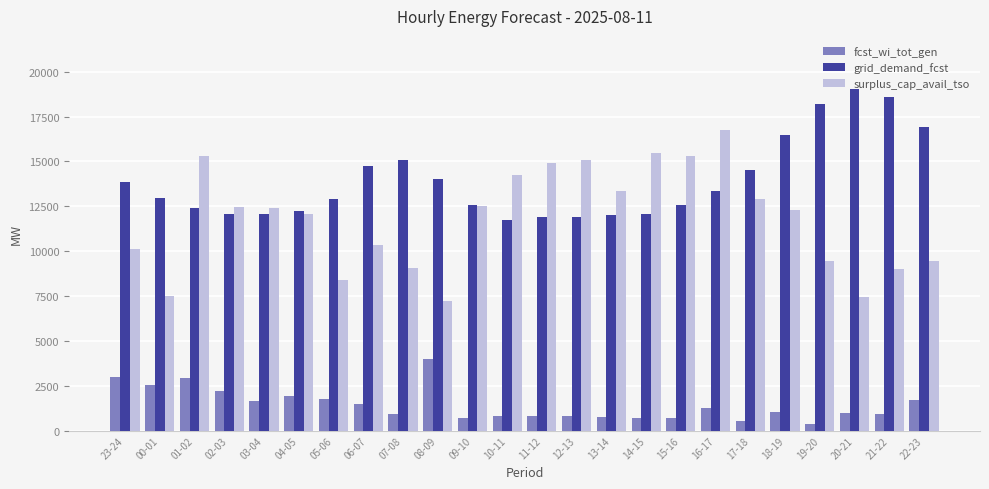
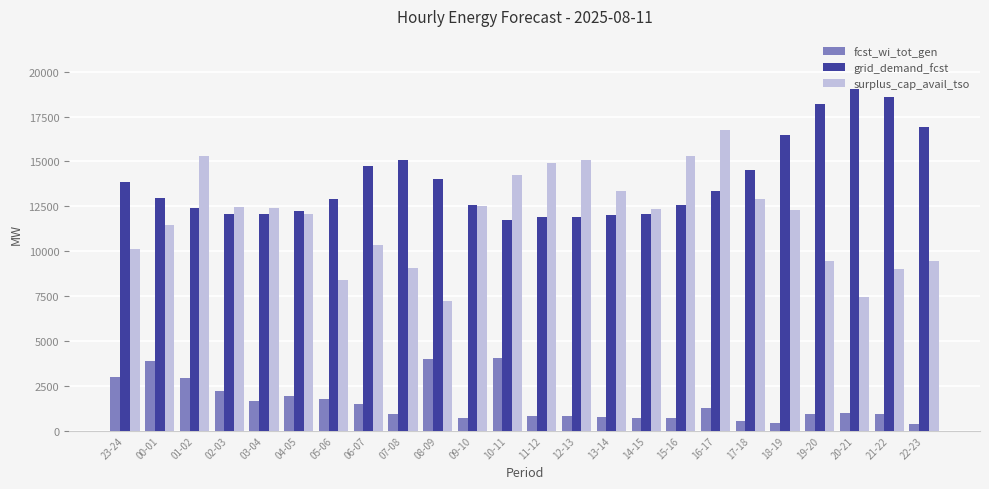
fcst_wi_tot_gen, 00-01: 2500 -> 3900
surplus_cap_avail_tso, 00-01: 7500 -> 11500
fcst_wi_tot_gen, 10-11: 800 -> 4100
surplus_cap_avail_tso, 14-15: 15500 -> 12300
fcst_wi_tot_gen, 18-19: 1000 -> 400
fcst_wi_tot_gen, 19-20: 400 -> 900
fcst_wi_tot_gen, 22-23: 1700 -> 400
